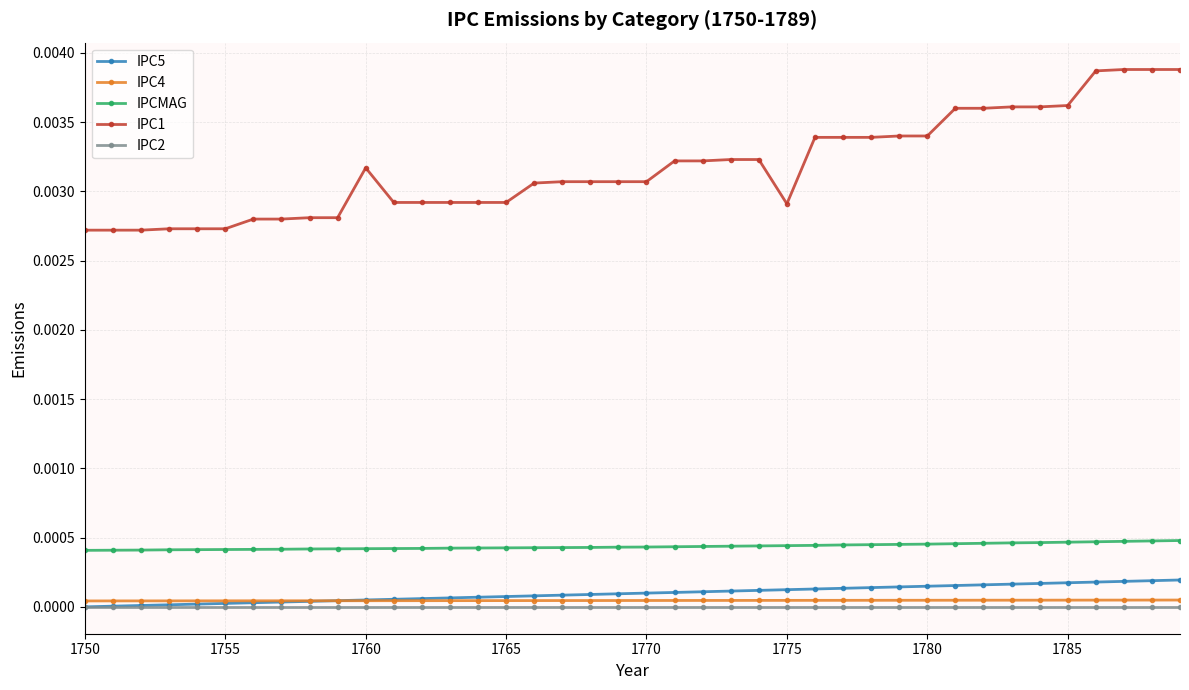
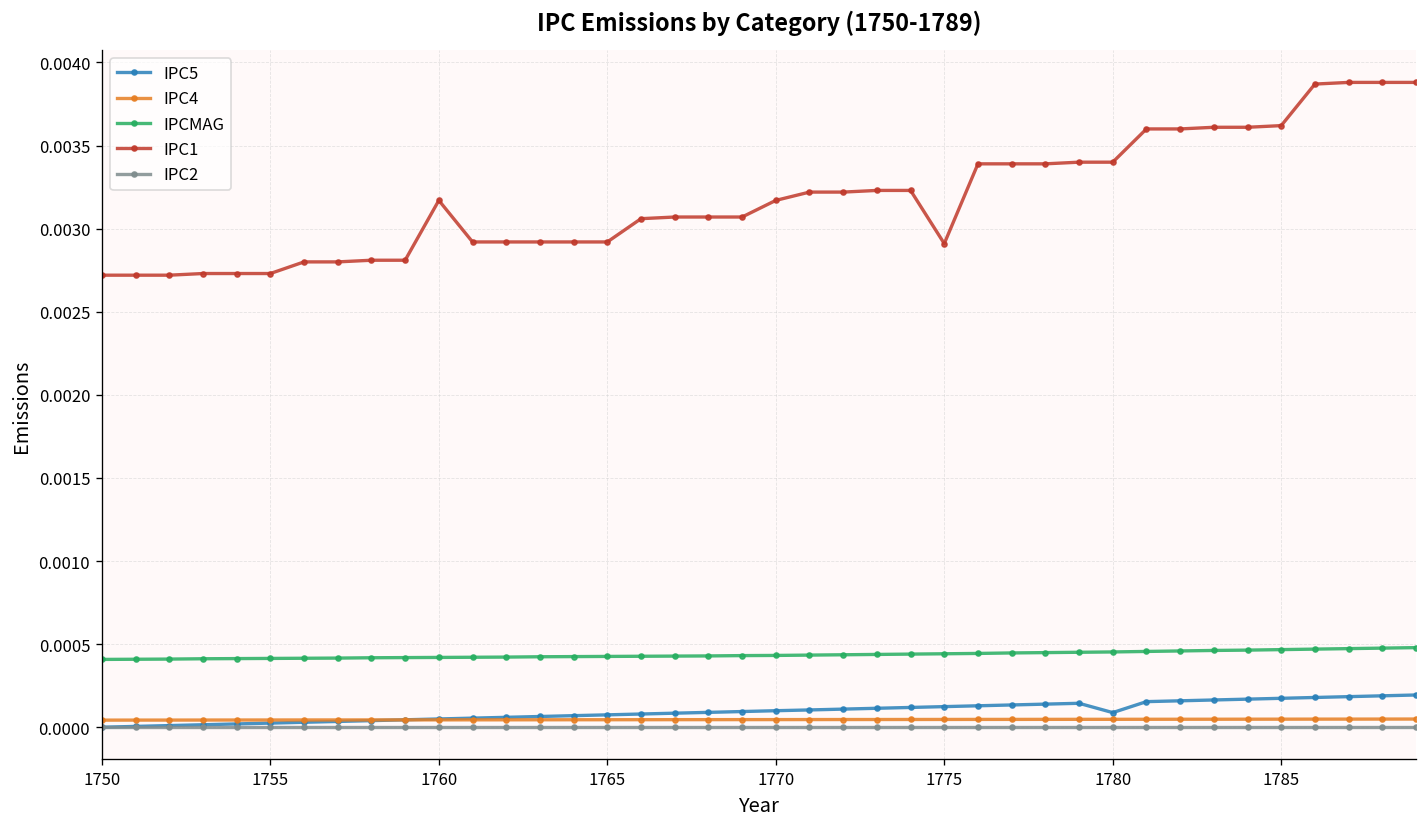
IPC1, 1770: 0.00307 -> 0.00317
IPC5, 1780: 0.00015 -> 0.00009
